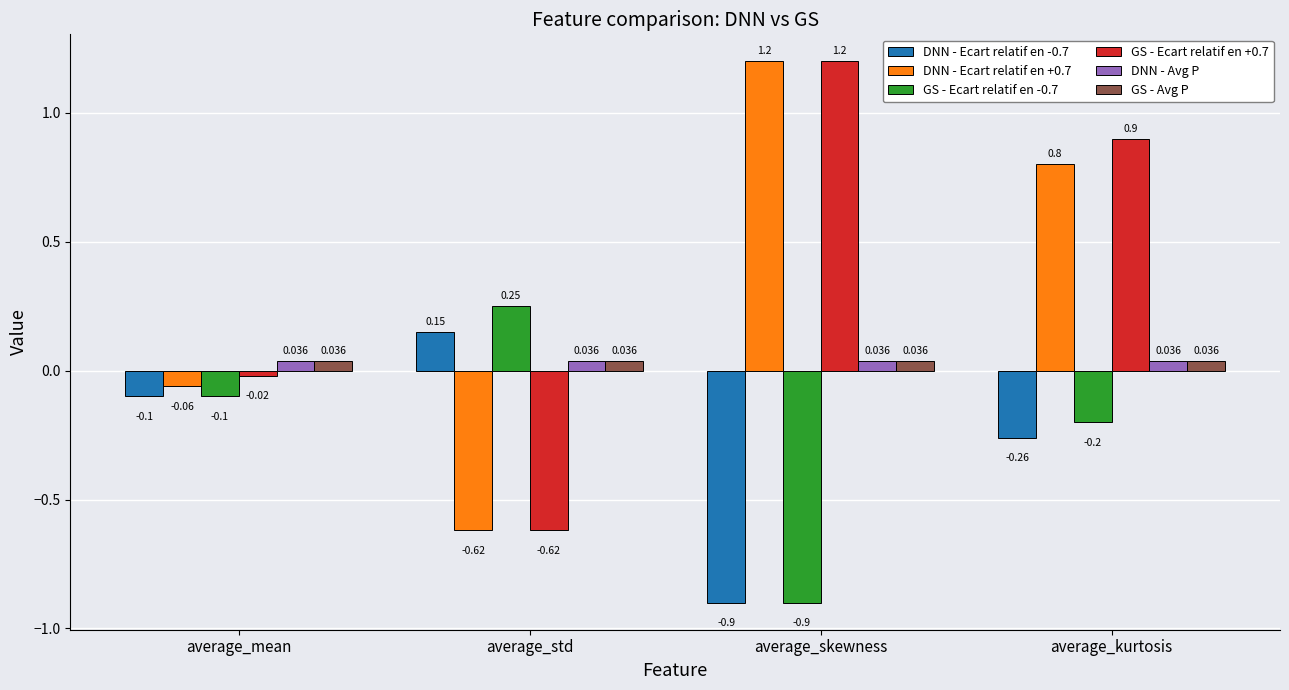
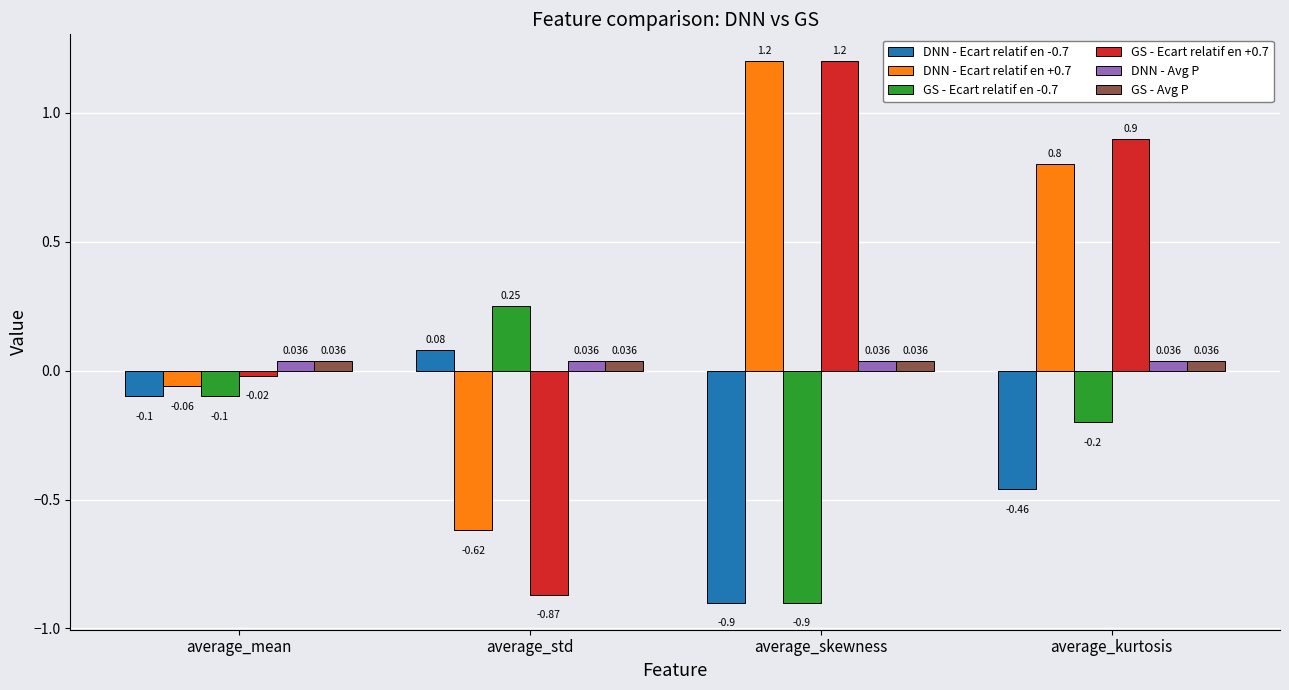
DNN - Ecart relatif en -0.7, average_std: 0.15 -> 0.08
GS - Ecart relatif en +0.7, average_std: -0.62 -> -0.87
DNN - Ecart relatif en -0.7, average_kurtosis: -0.26 -> -0.46
